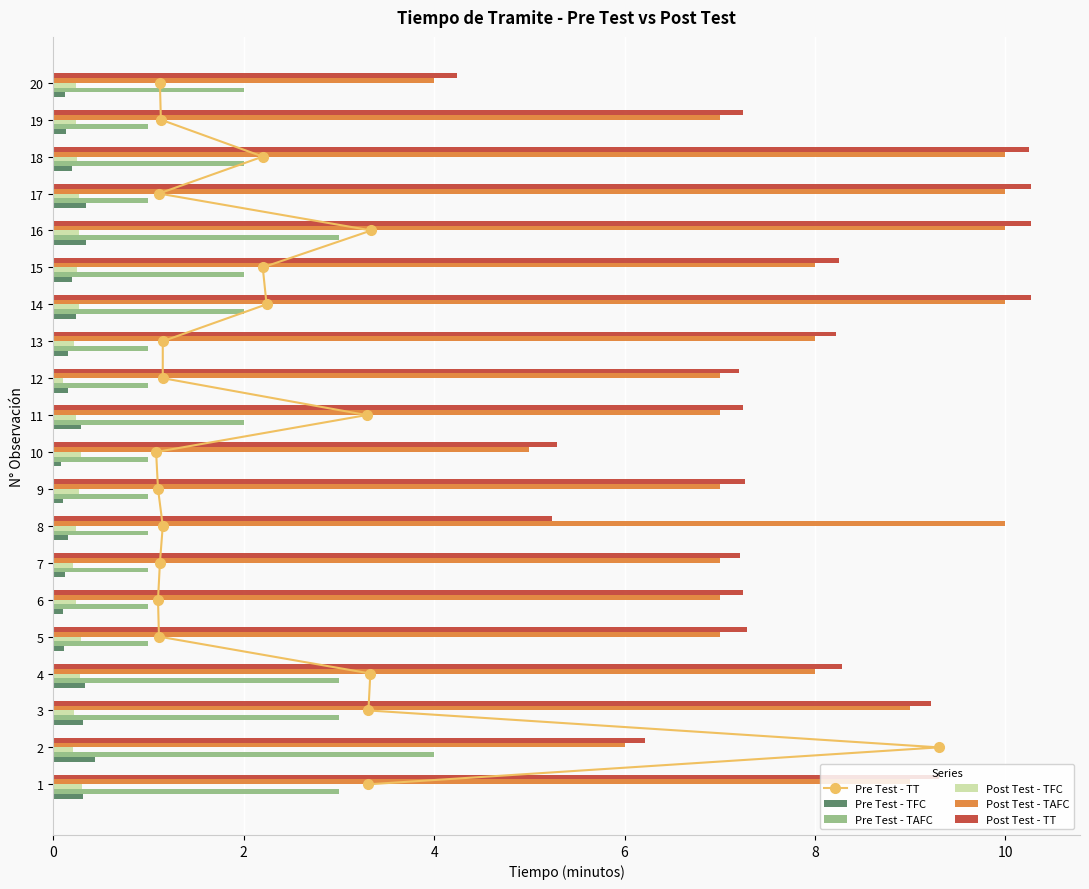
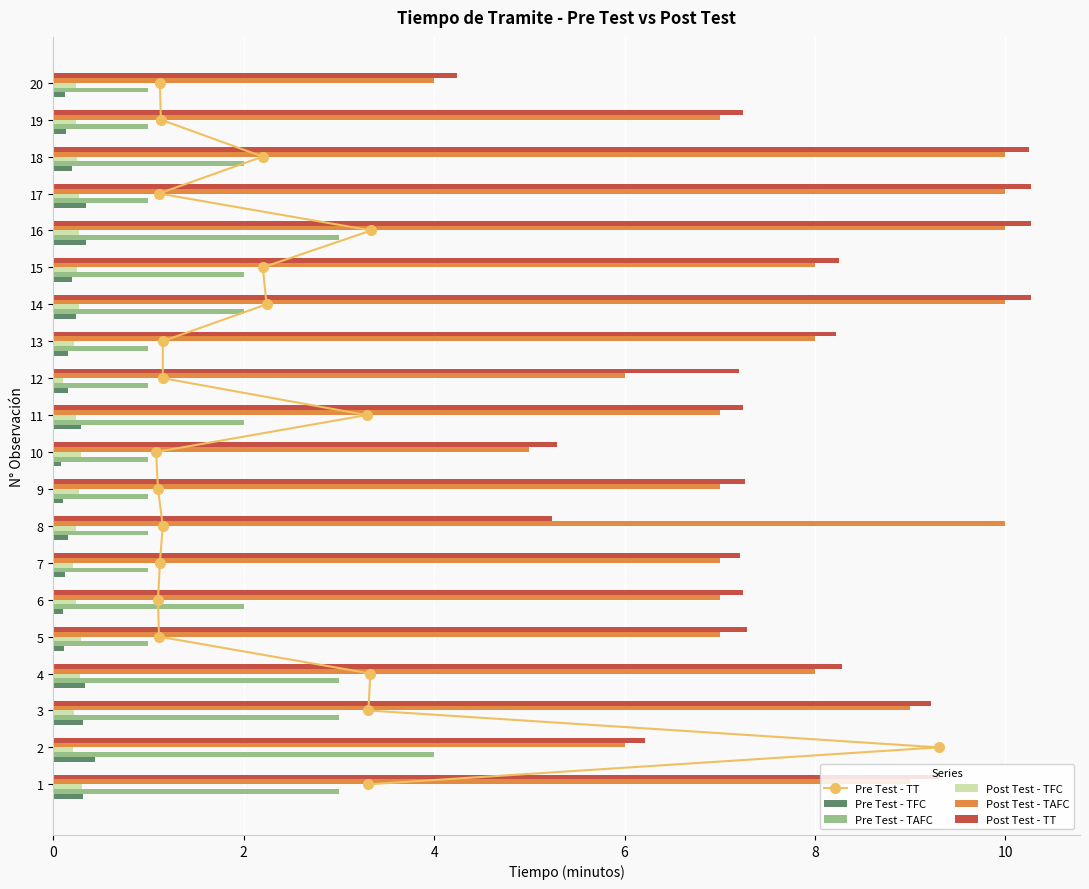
Pre Test - TAFC, 20: 2 -> 1
Post Test - TAFC, 12: 7 -> 6
Pre Test - TAFC, 6: 1 -> 2
